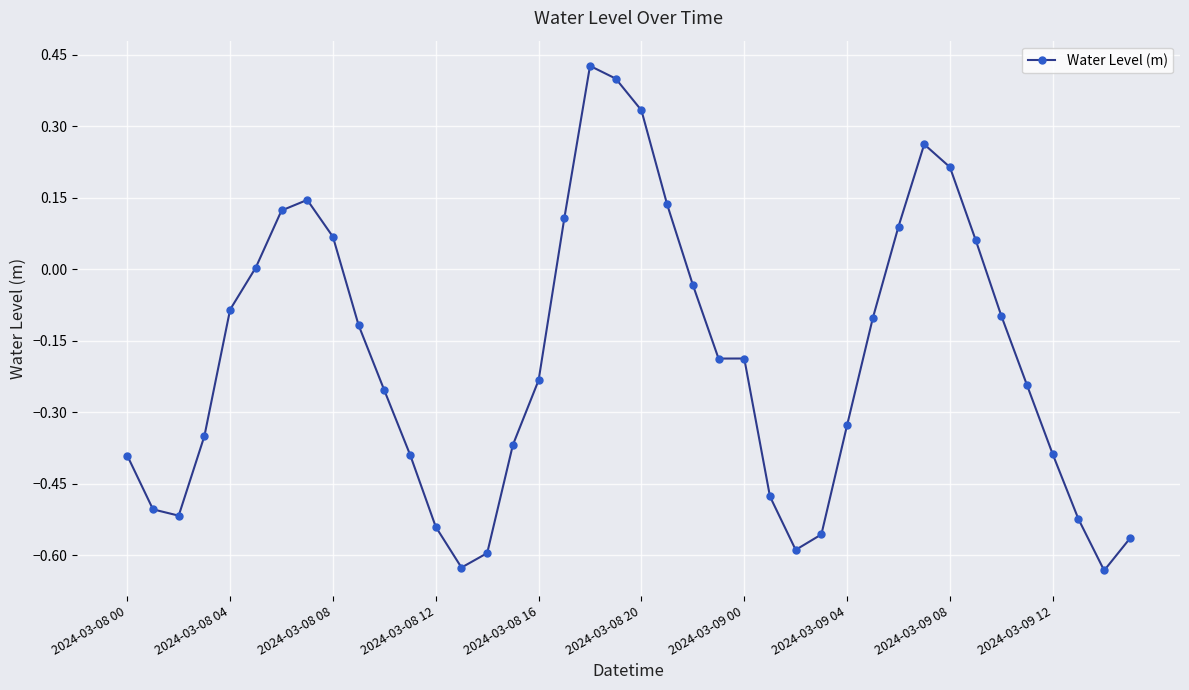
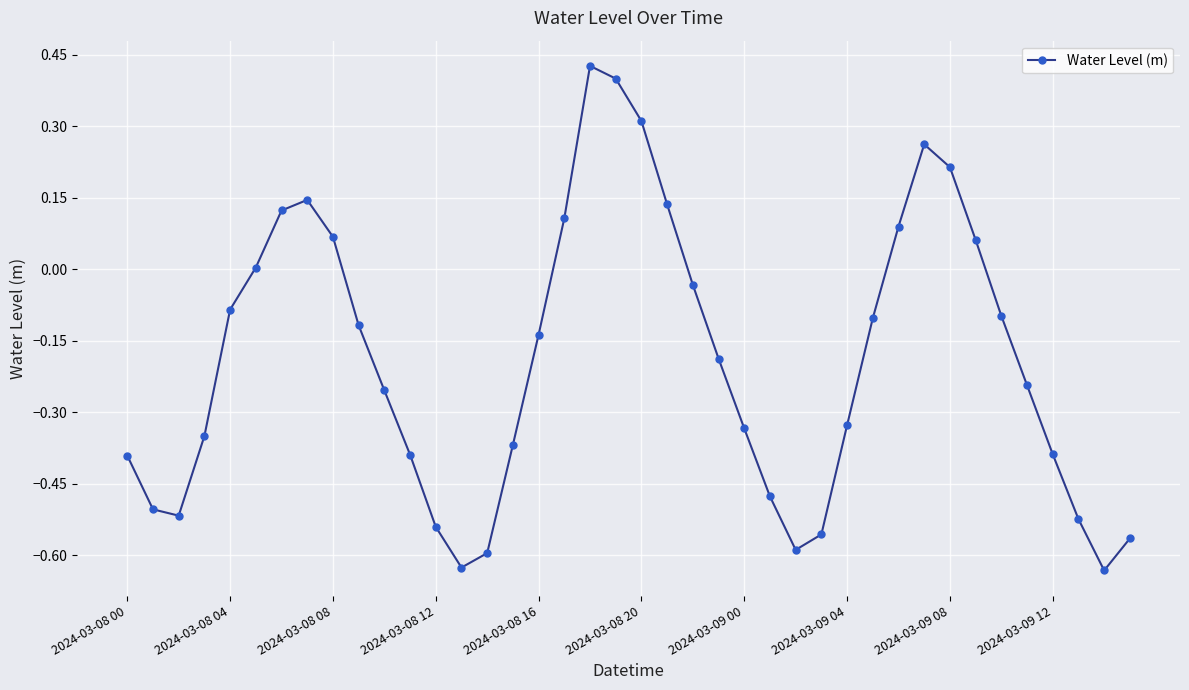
2024-03-08 16: -0.23 -> -0.14
2024-03-08 20: 0.33 -> 0.31
2024-03-09 00: -0.19 -> -0.33
